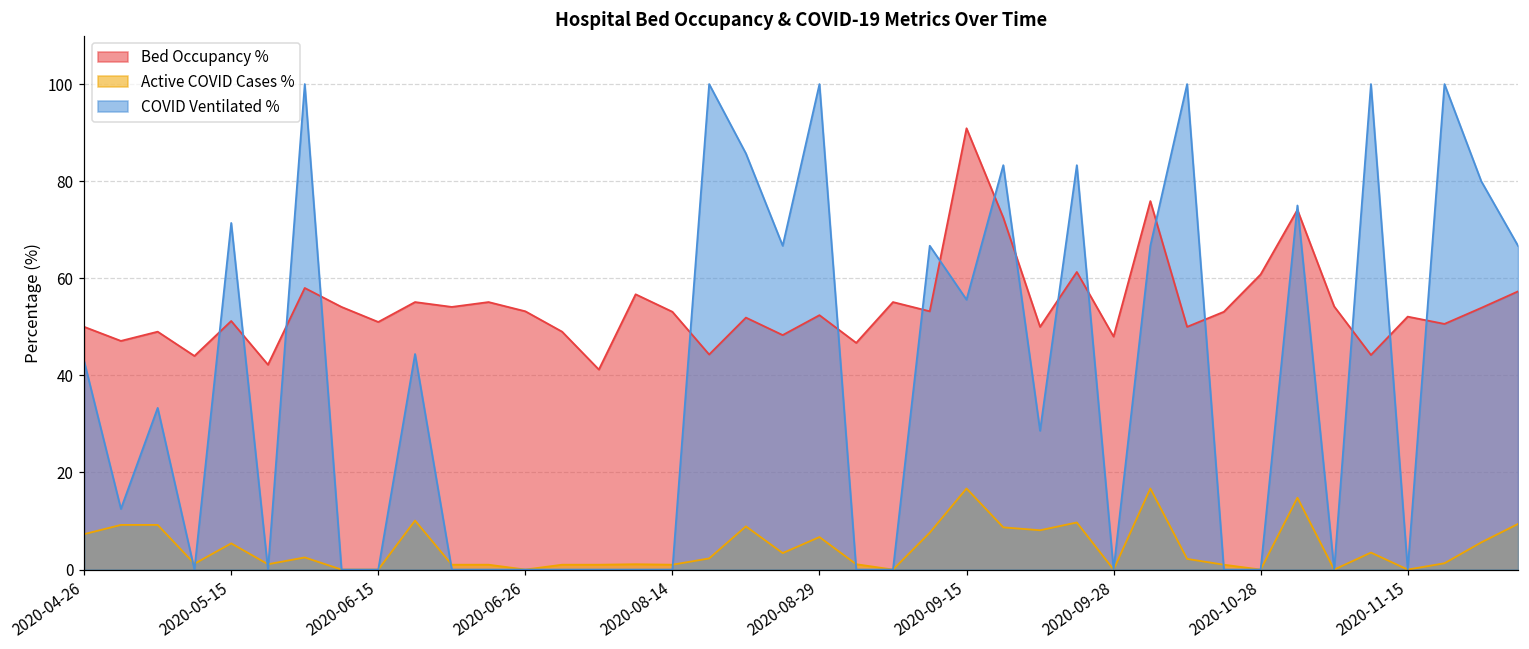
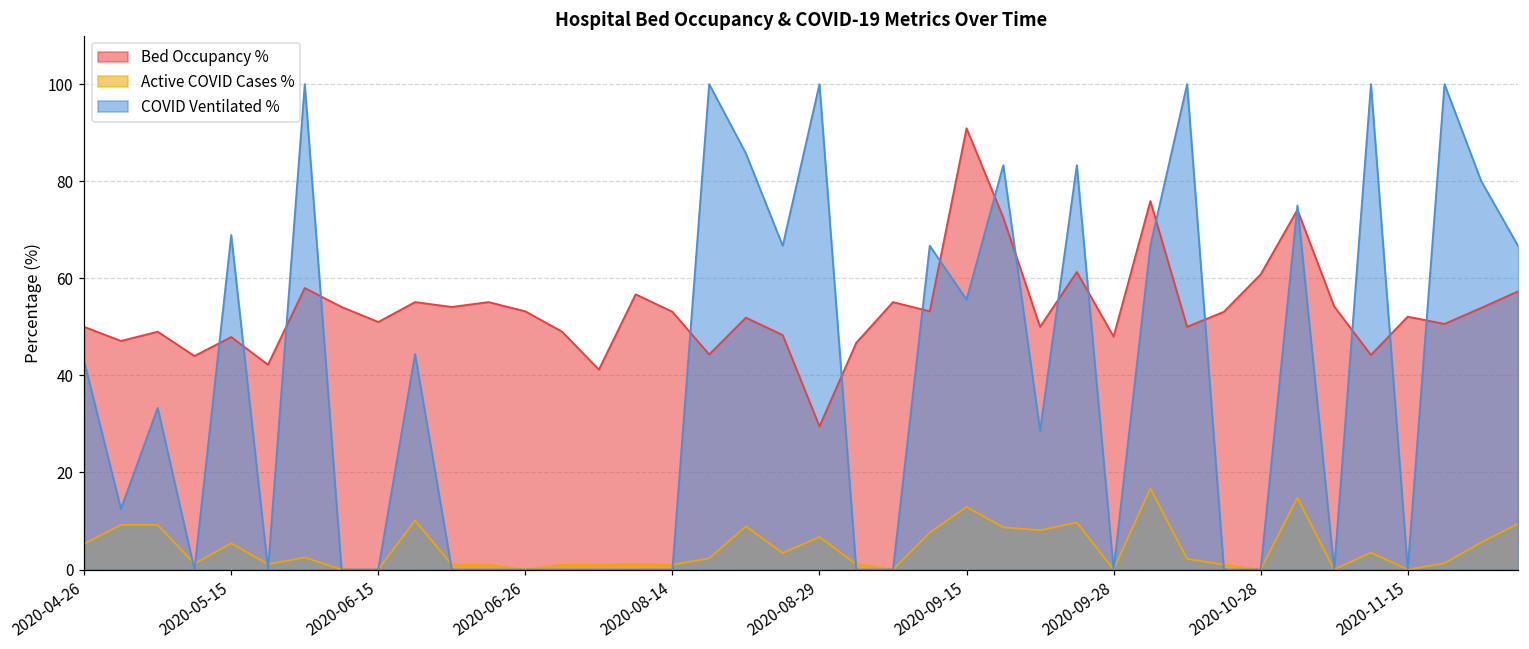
Active COVID Cases %, 2020-04-26: 7 -> 5
Bed Occupancy %, 2020-05-15: 51 -> 48
COVID Ventilated %, 2020-05-15: 71 -> 69
Bed Occupancy %, 2020-08-29: 52 -> 30
Active COVID Cases %, 2020-09-15: 17 -> 13
